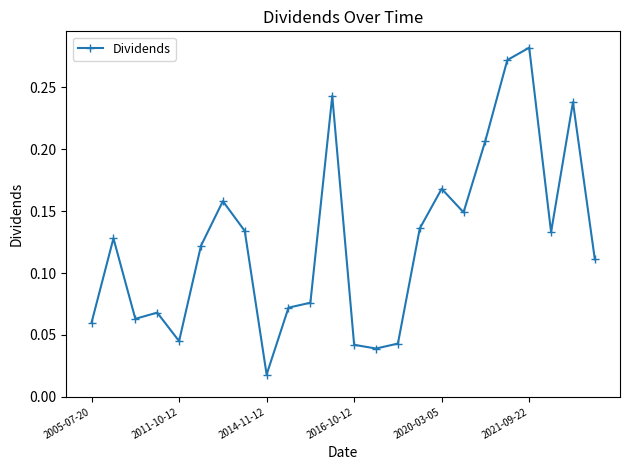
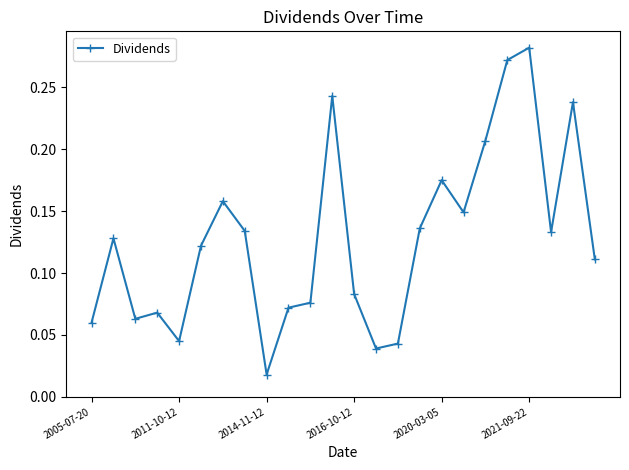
2016-10-12: 0.042 -> 0.083
2020-03-05: 0.168 -> 0.175
